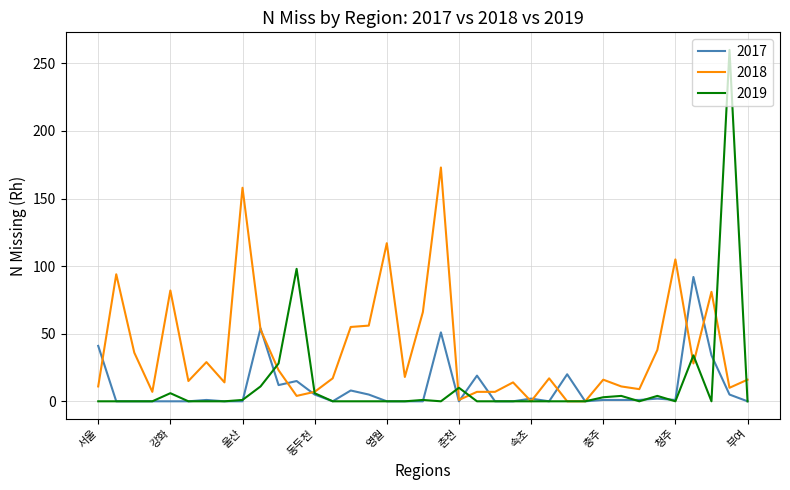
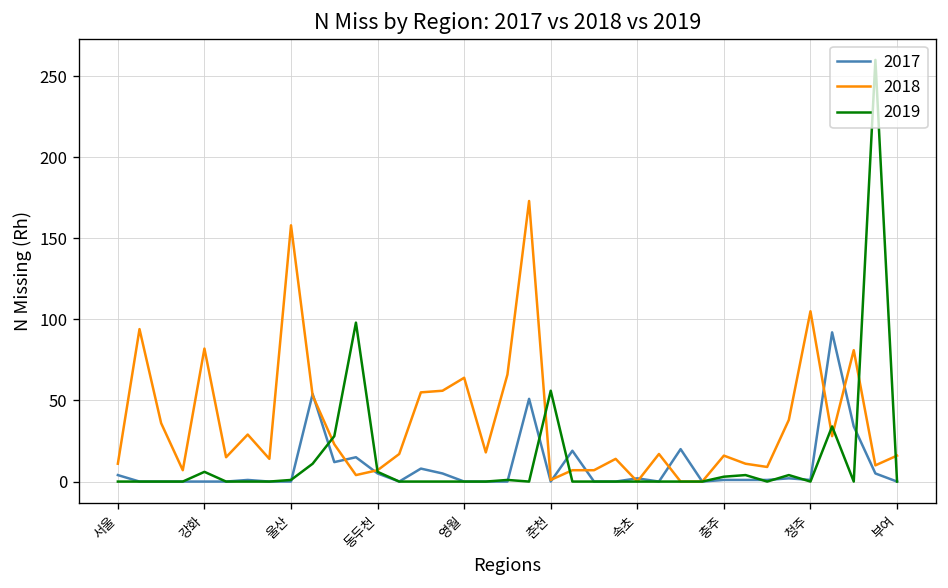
2017, 서울: 41 -> 4
2018, 영월: 117 -> 64
2019, 춘천: 10 -> 56
